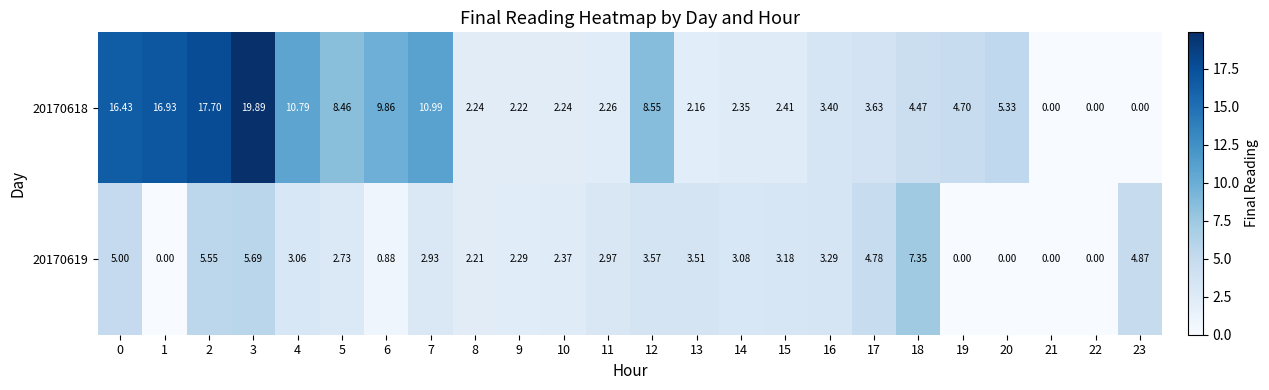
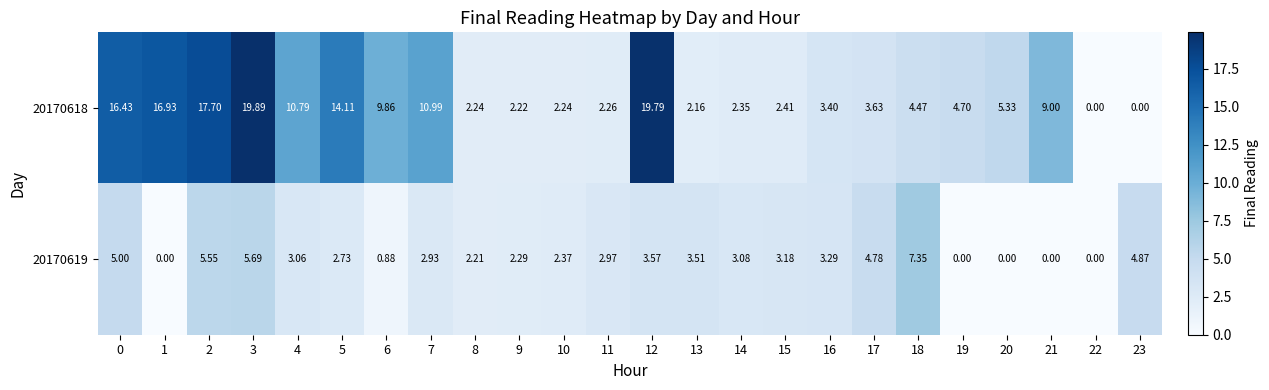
20170618, 5: 8.46 -> 14.11
20170618, 12: 8.55 -> 19.79
20170618, 21: 0.00 -> 9.00
